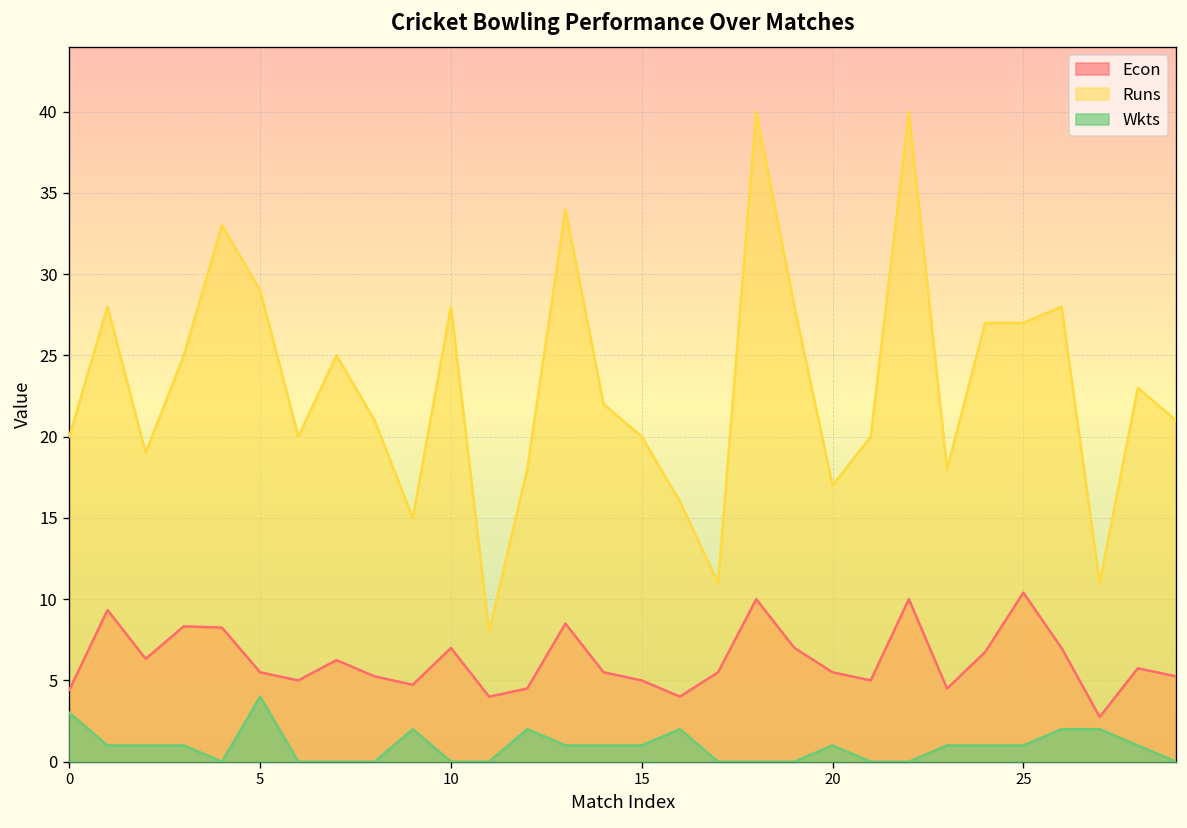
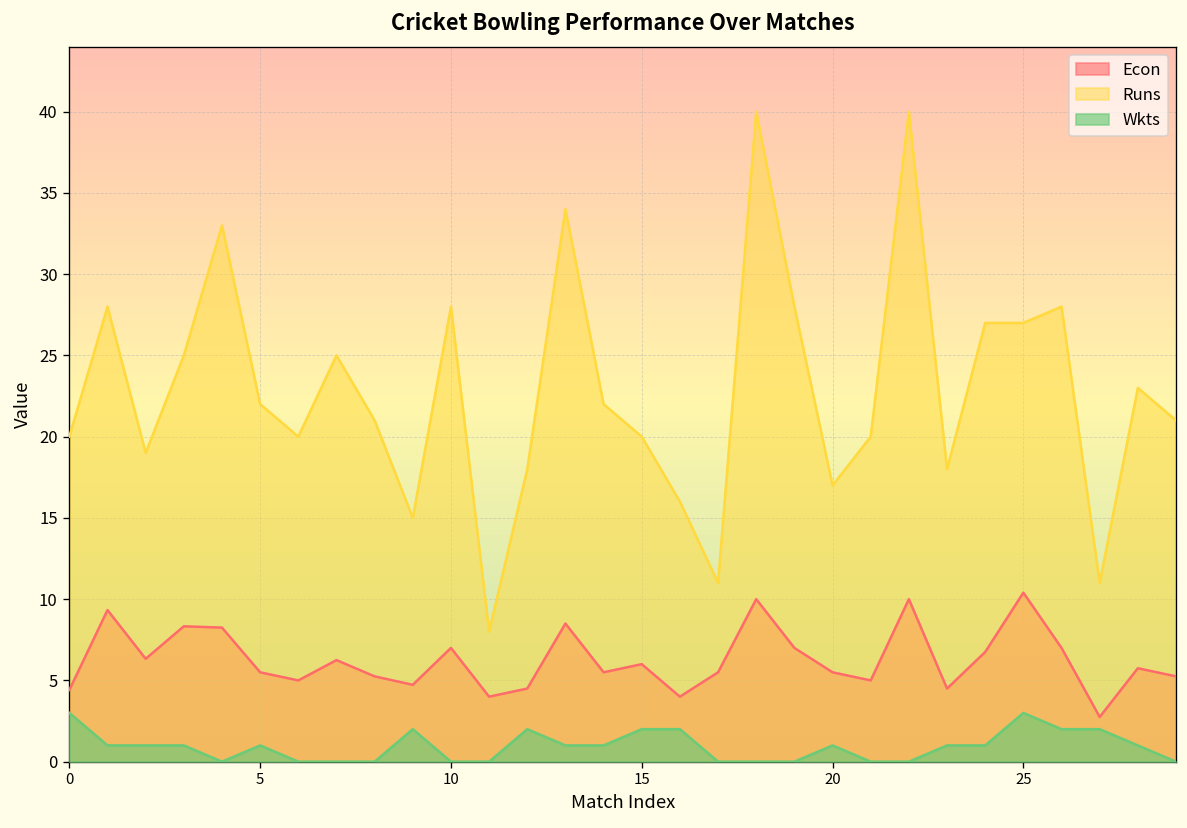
Runs, 5: 29 -> 22
Wkts, 5: 4 -> 1
Econ, 15: 5 -> 6
Wkts, 15: 1 -> 2
Wkts, 25: 1 -> 3
